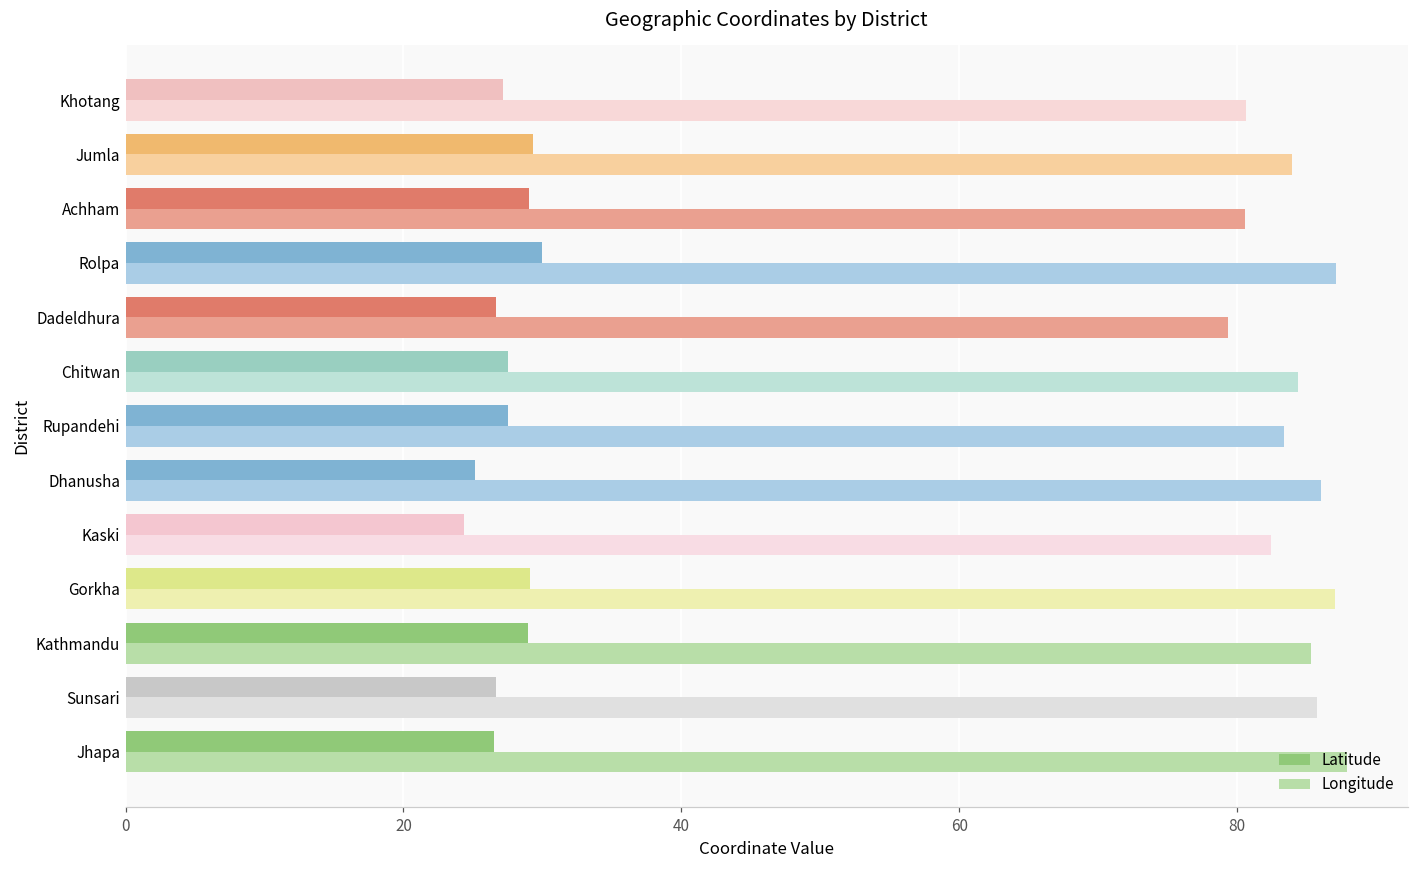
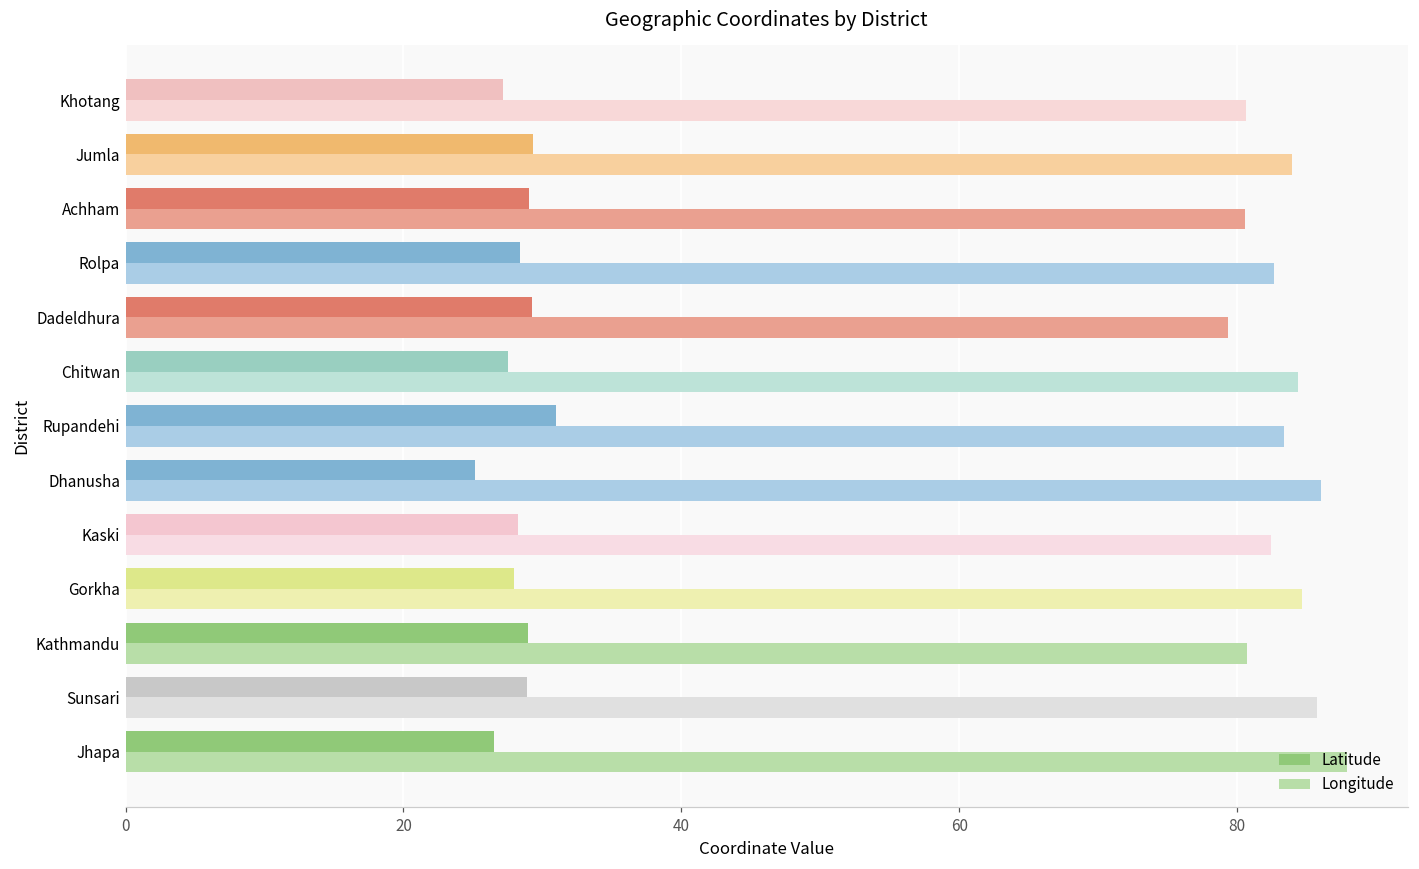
Latitude, Rolpa: 30.0 -> 28.4
Longitude, Rolpa: 87.1 -> 82.6
Latitude, Dadeldhura: 26.7 -> 29.2
Latitude, Rupandehi: 27.5 -> 31.0
Latitude, Kaski: 24.4 -> 28.3
Latitude, Gorkha: 29.1 -> 28.0
Longitude, Gorkha: 87.0 -> 84.6
Longitude, Kathmandu: 85.3 -> 80.7
Latitude, Sunsari: 26.6 -> 28.9
